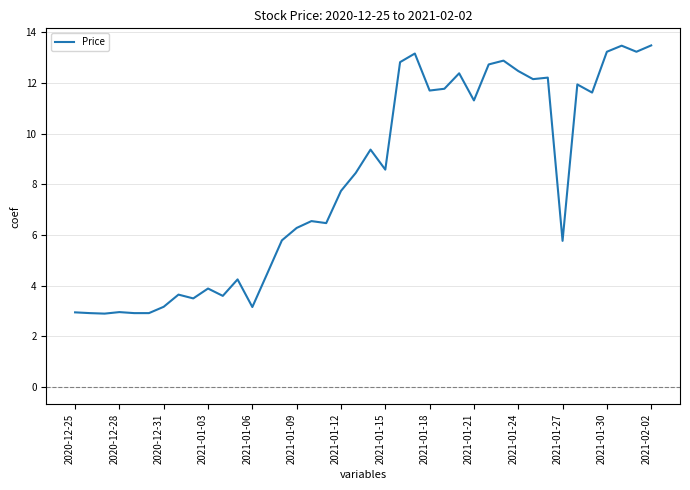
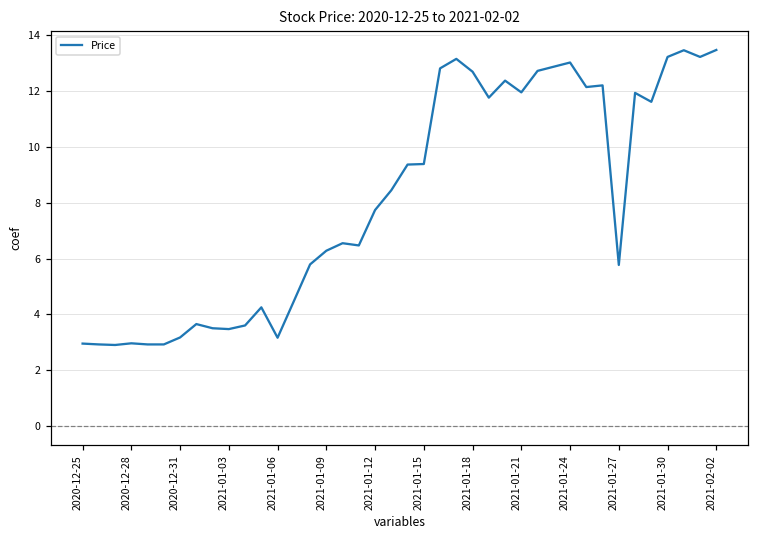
2021-01-03: 3.9 -> 3.5
2021-01-15: 8.6 -> 9.4
2021-01-18: 11.7 -> 12.7
2021-01-21: 11.3 -> 12.0
2021-01-24: 12.5 -> 13.0
